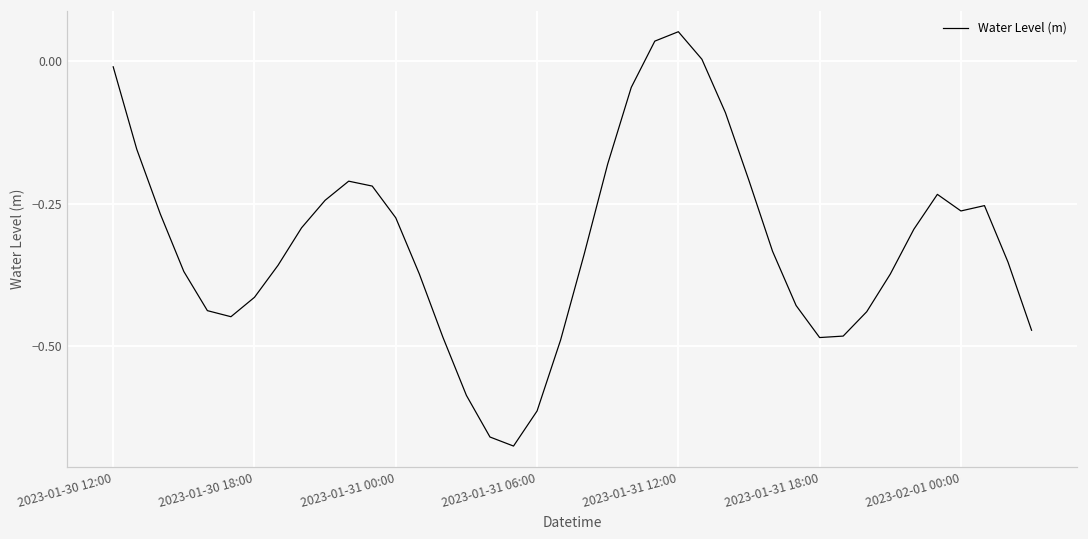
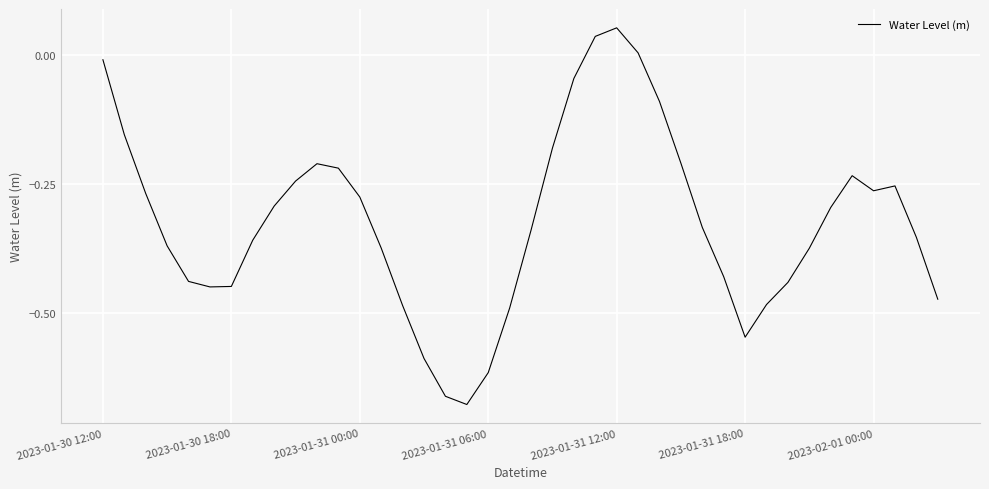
2023-01-30 18:00: -0.41 -> -0.45
2023-01-31 18:00: -0.49 -> -0.55
